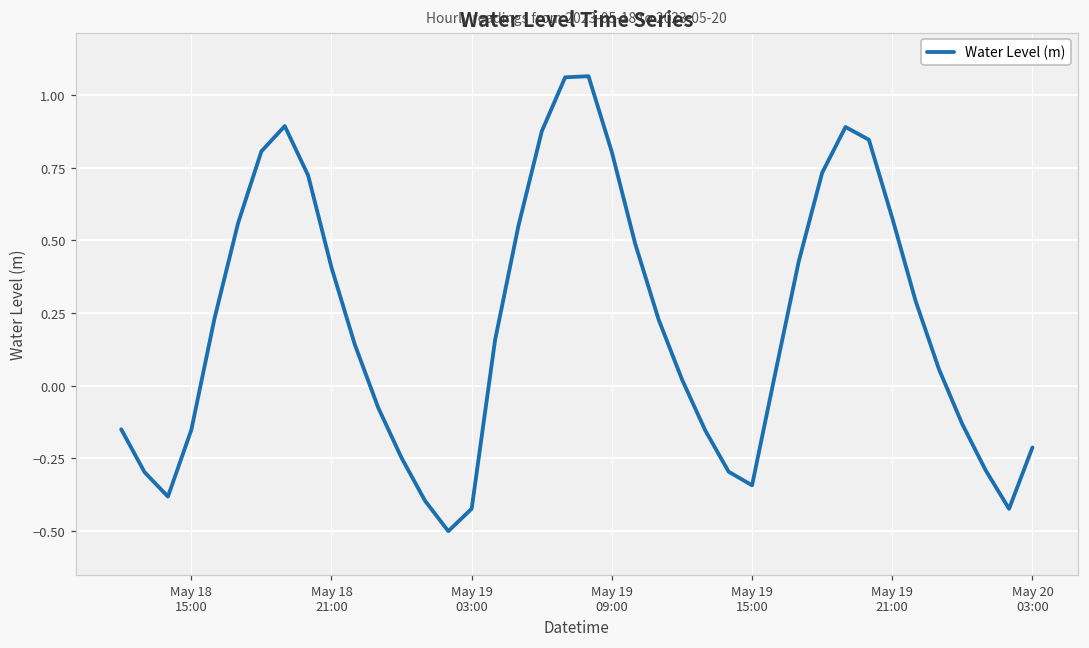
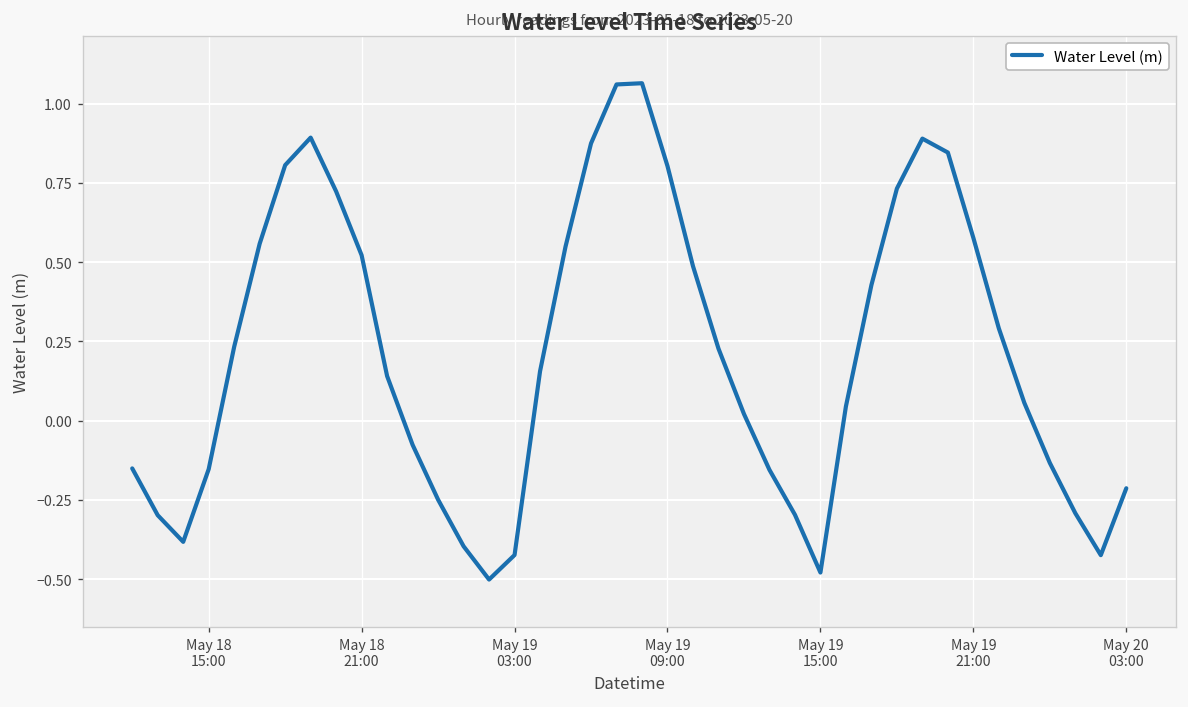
May 18 21:00: 0.41 -> 0.52
May 19 15:00: -0.34 -> -0.48
